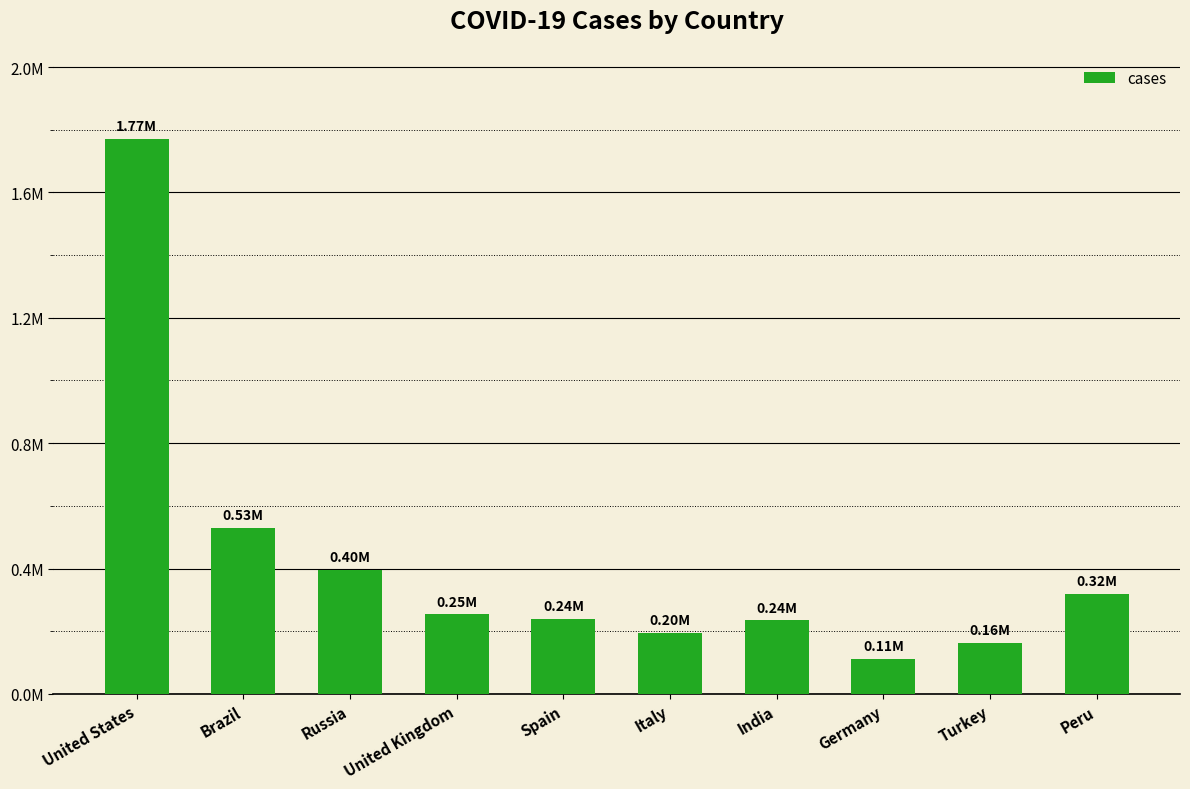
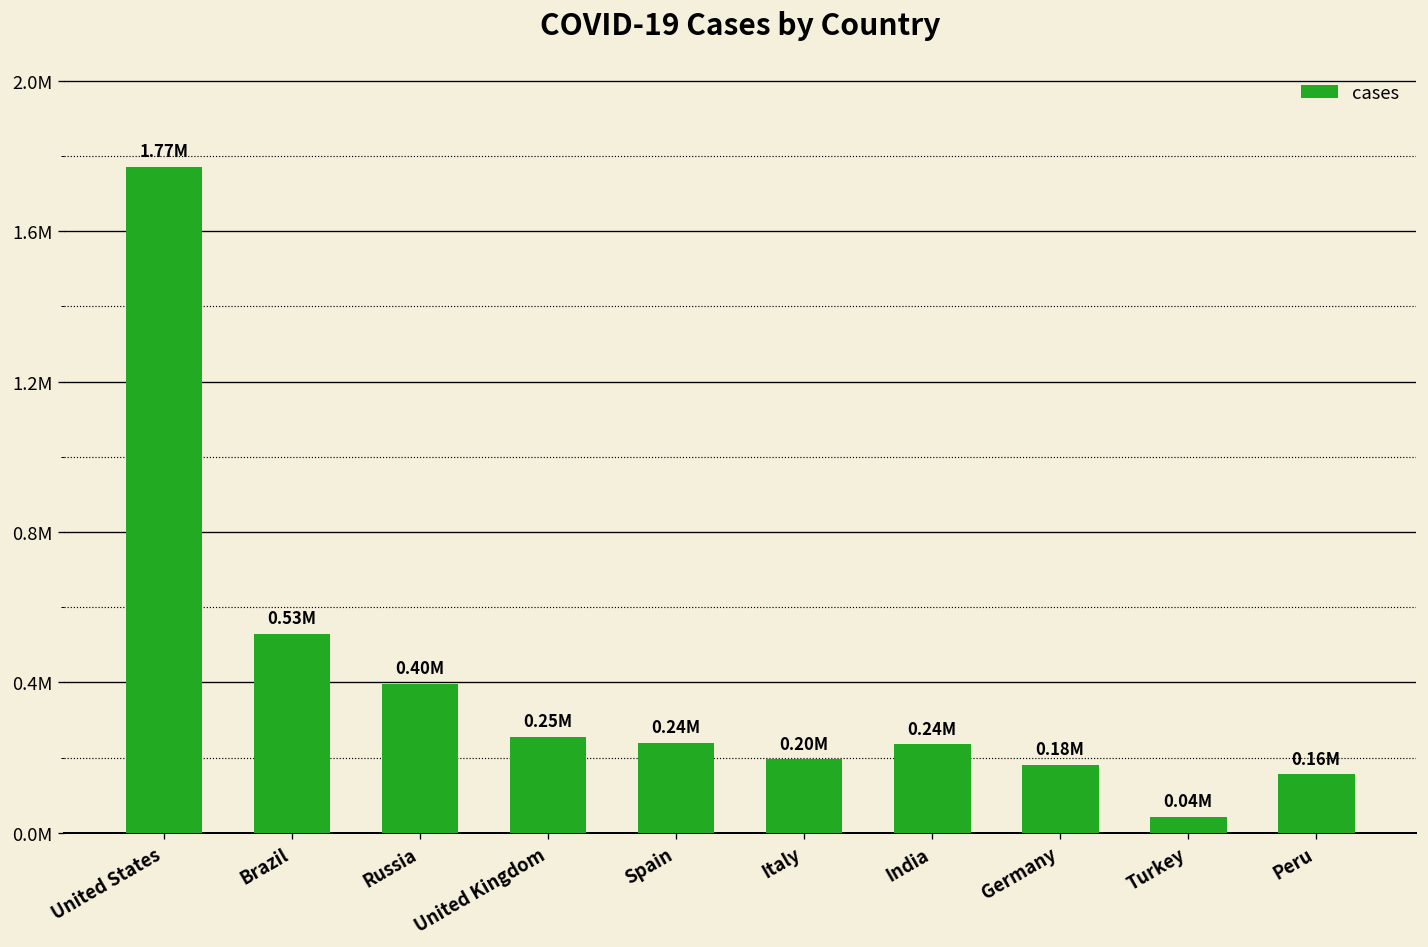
Germany: 0.11M -> 0.18M
Turkey: 0.16M -> 0.04M
Peru: 0.32M -> 0.16M
